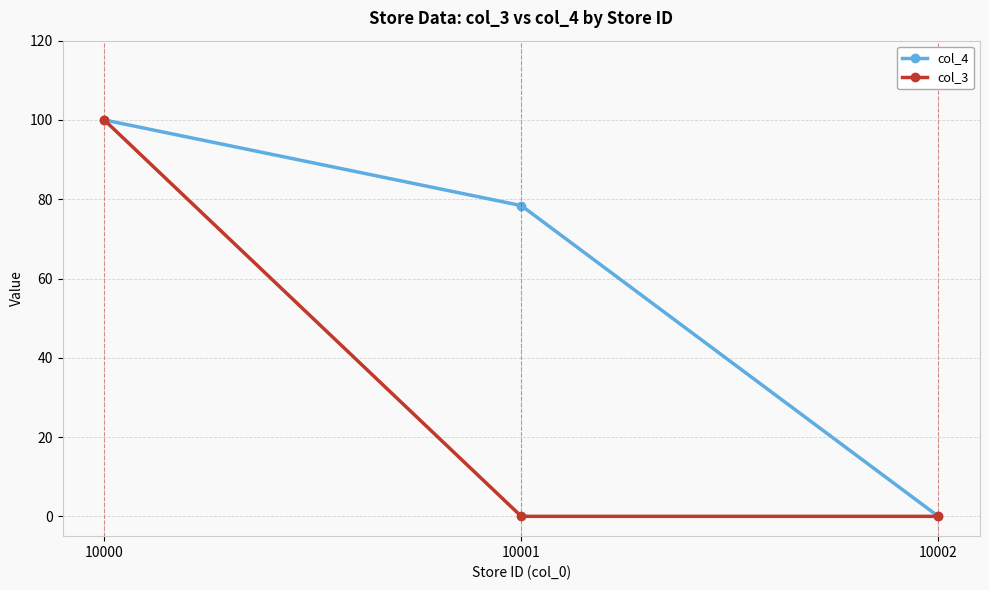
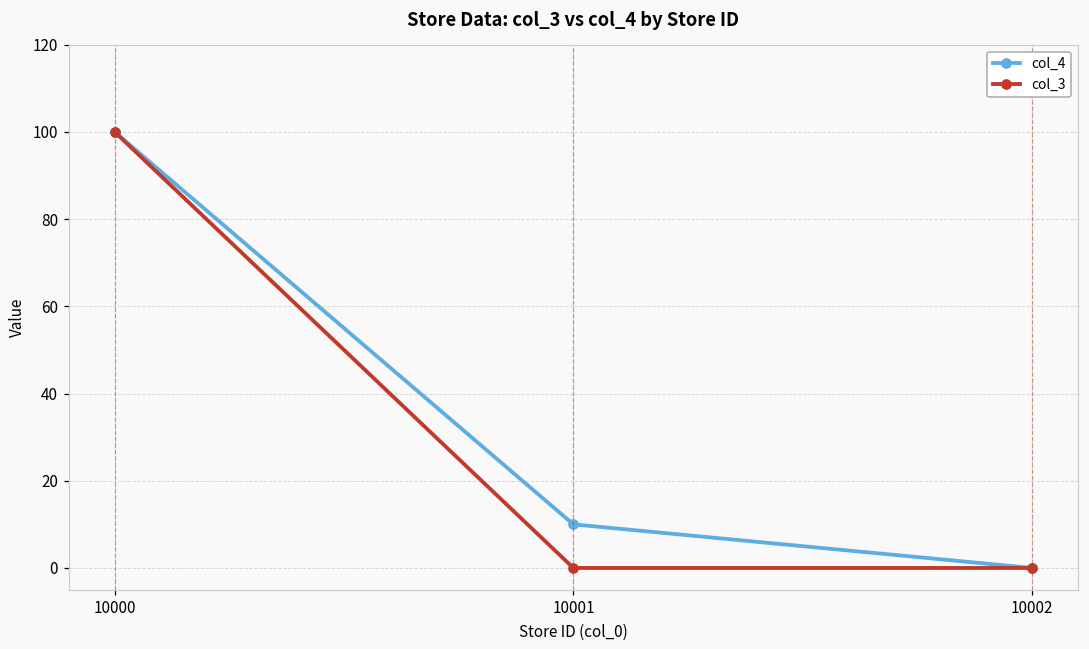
col_4, 10001: 78 -> 10
